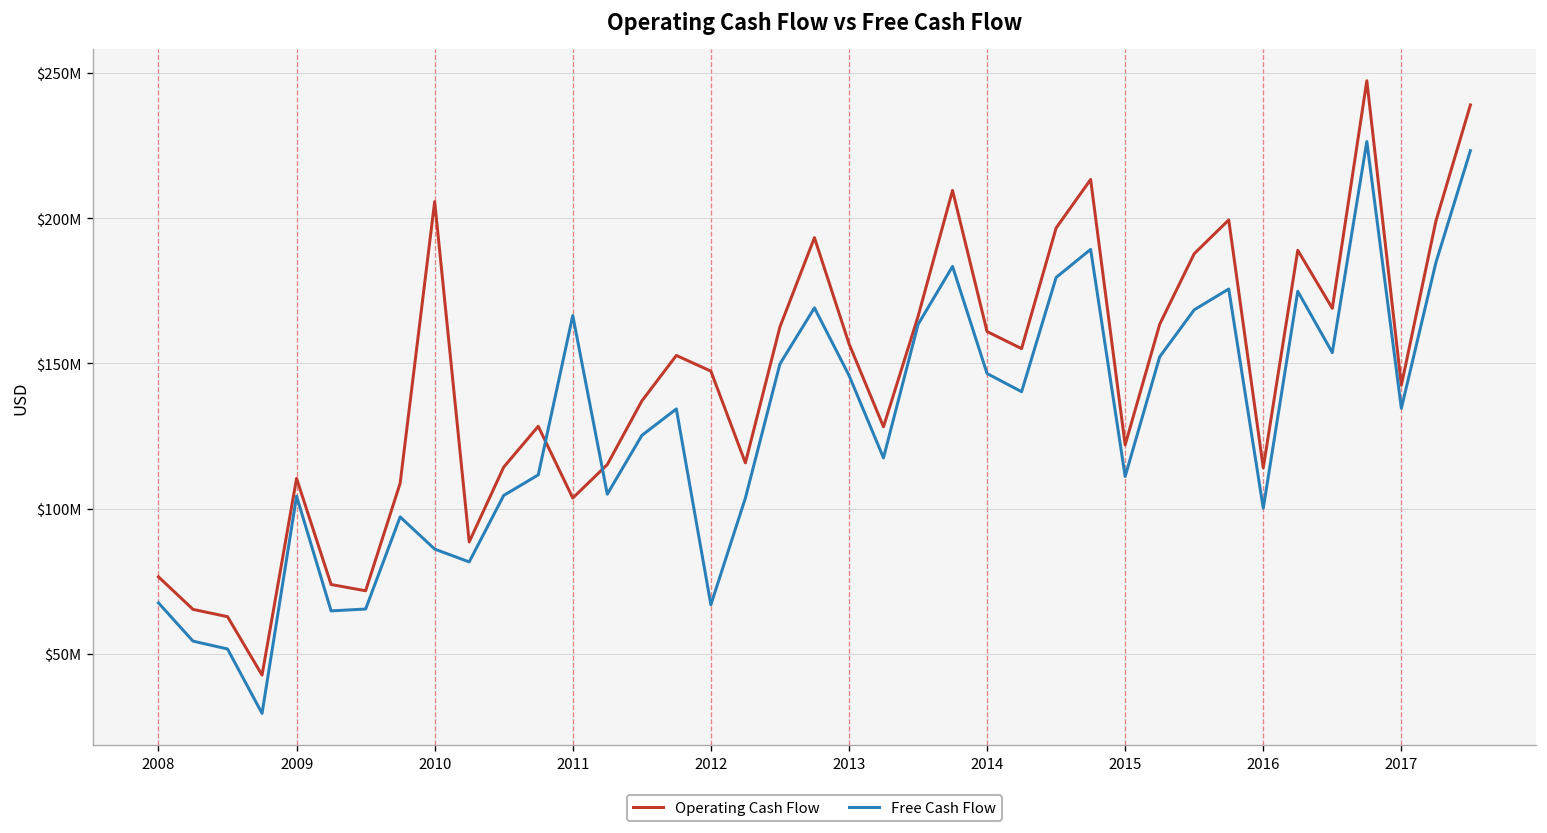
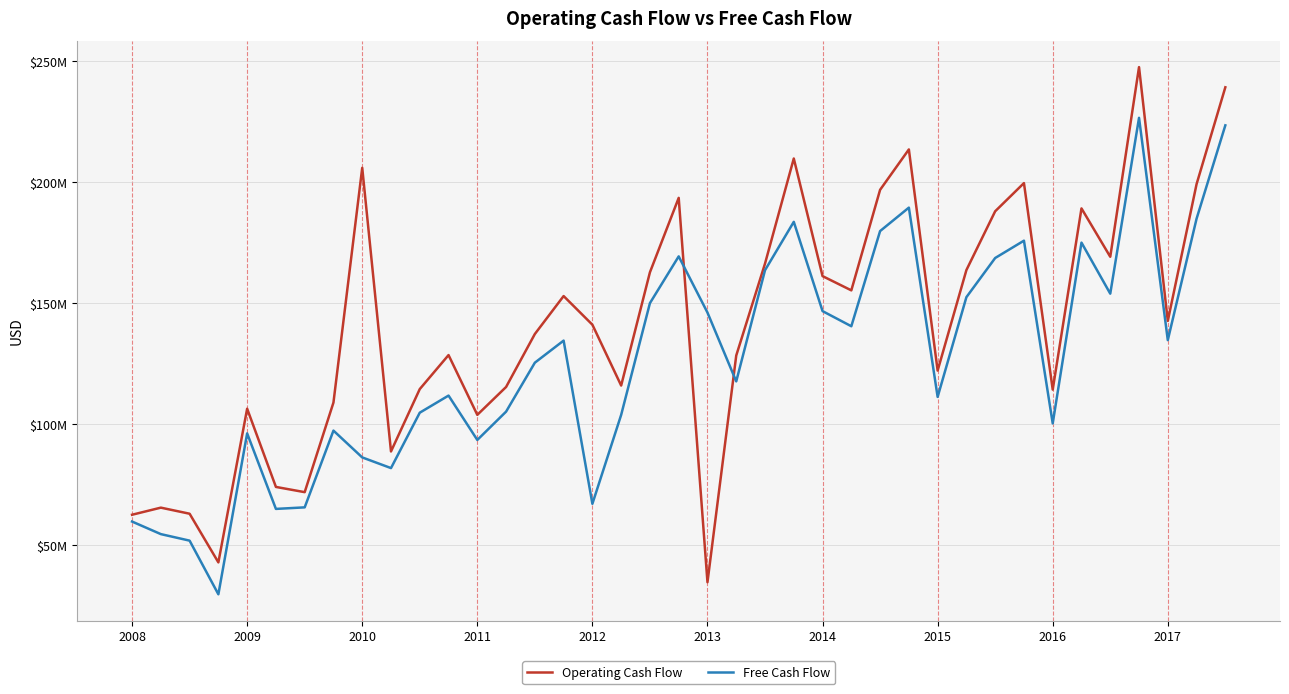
Operating Cash Flow, 2008: $77000000 -> $62000000
Free Cash Flow, 2008: $68000000 -> $60000000
Operating Cash Flow, 2009: $110000000 -> $106000000
Free Cash Flow, 2009: $104000000 -> $96000000
Free Cash Flow, 2011: $166000000 -> $93000000
Operating Cash Flow, 2012: $147000000 -> $141000000
Operating Cash Flow, 2013: $157000000 -> $34000000
